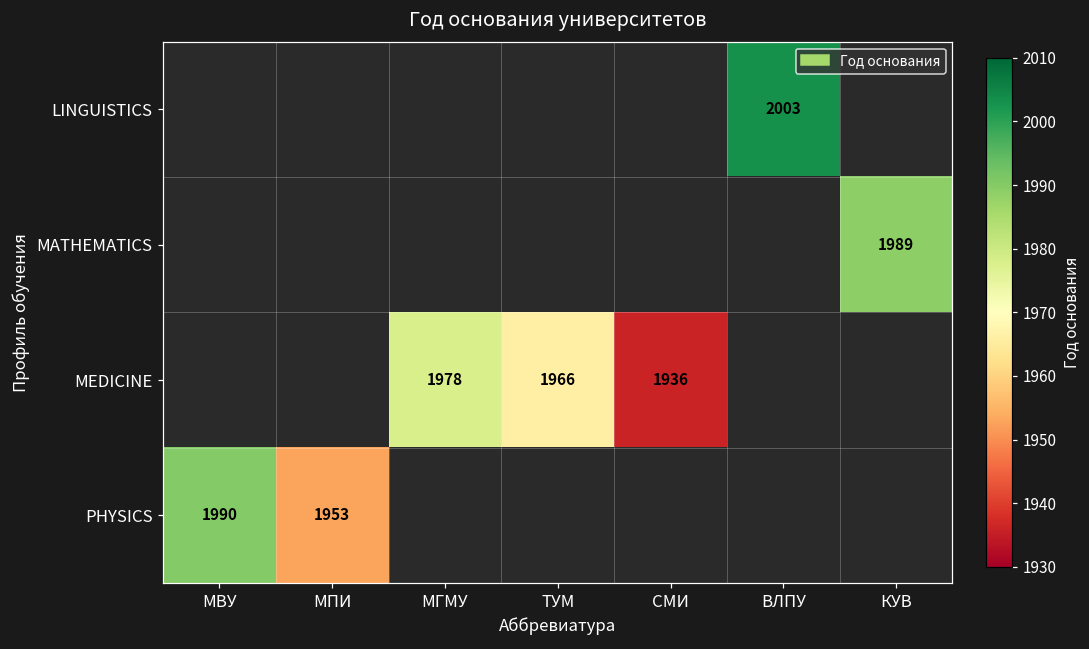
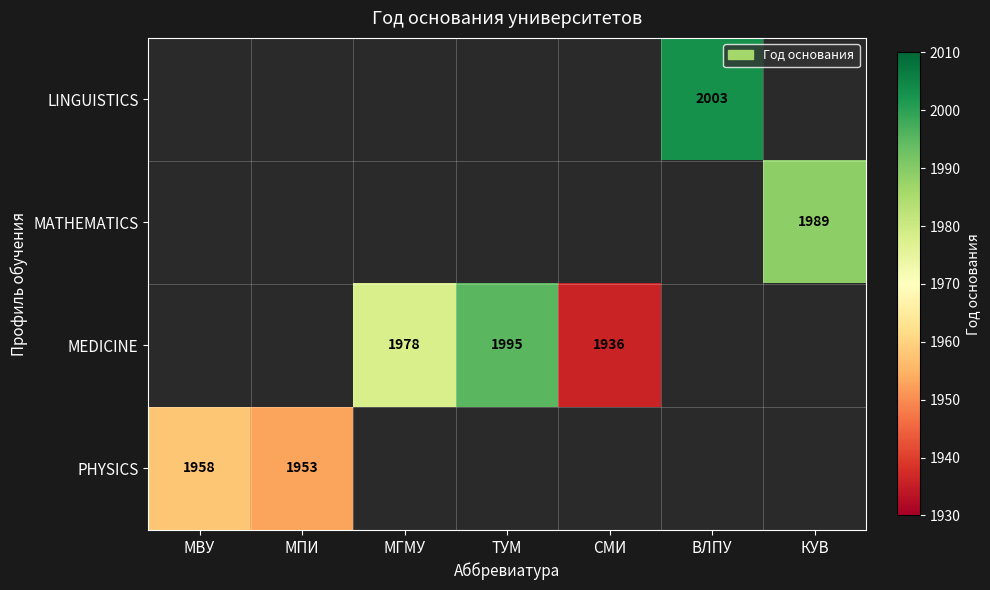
MEDICINE, ТУМ: 1966 -> 1995
PHYSICS, МВУ: 1990 -> 1958
